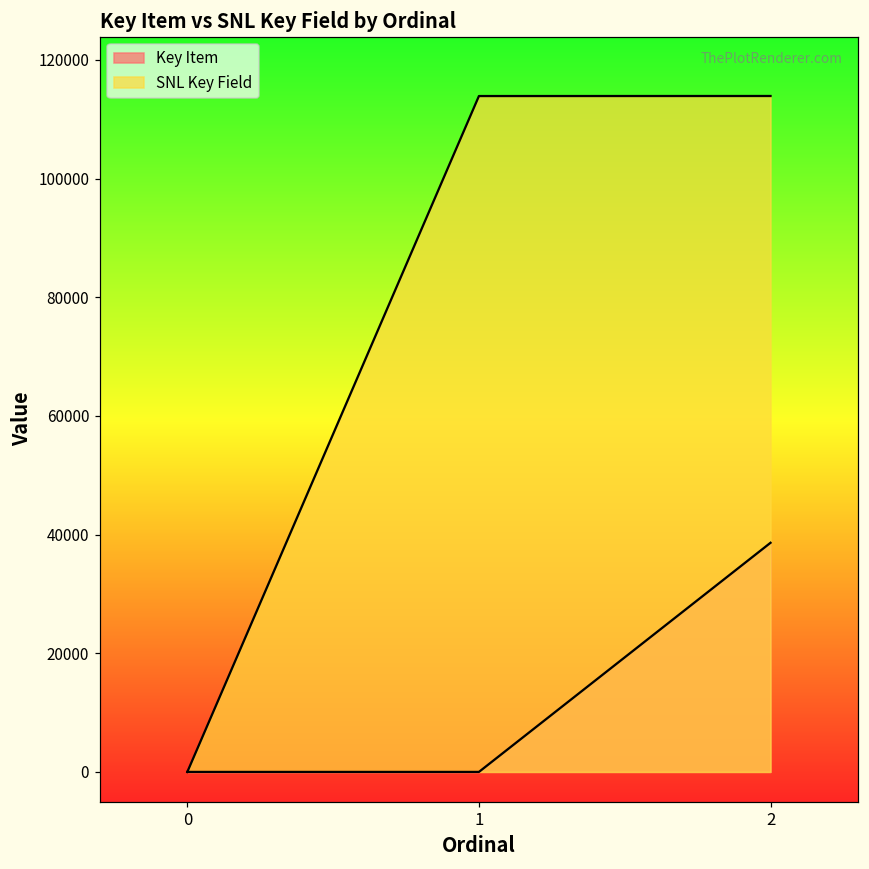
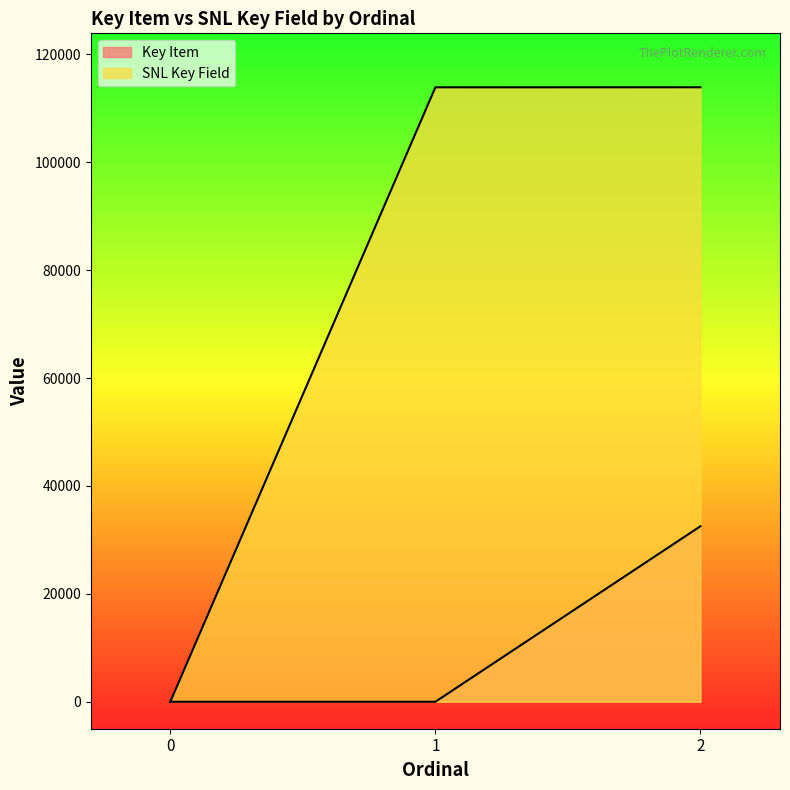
Key Item, 2: 39000 -> 33000
